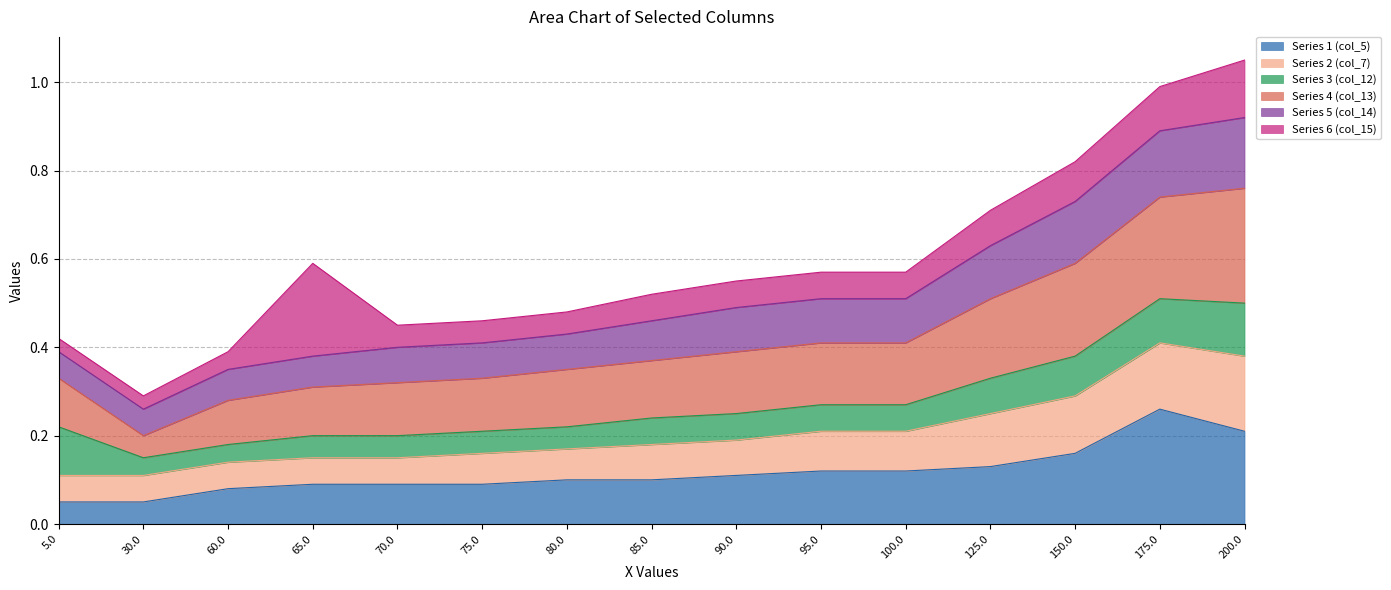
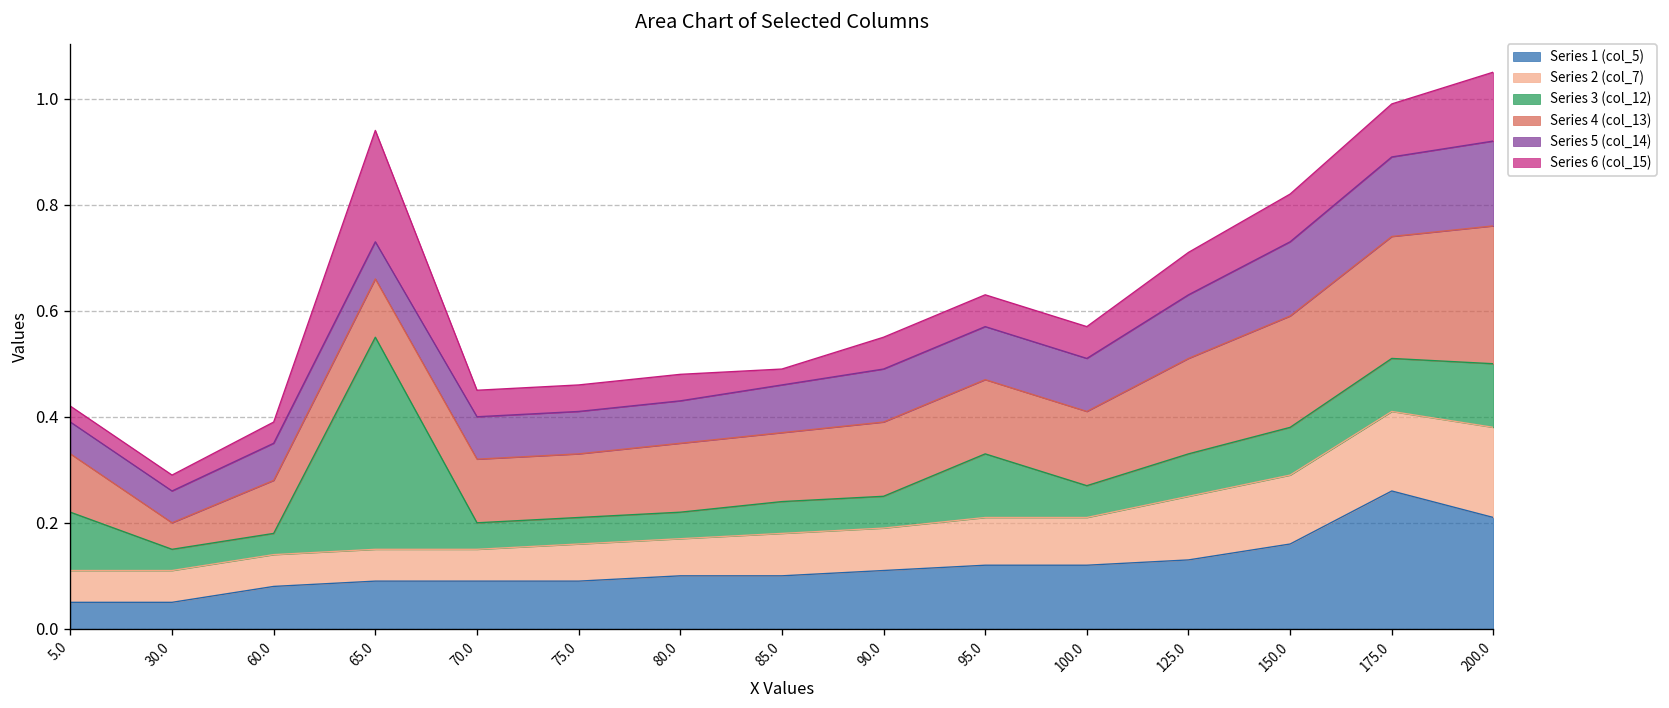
Series 3 (col_12), 65.0: 0.05 -> 0.40
Series 6 (col_15), 85.0: 0.06 -> 0.03
Series 3 (col_12), 95.0: 0.06 -> 0.12
